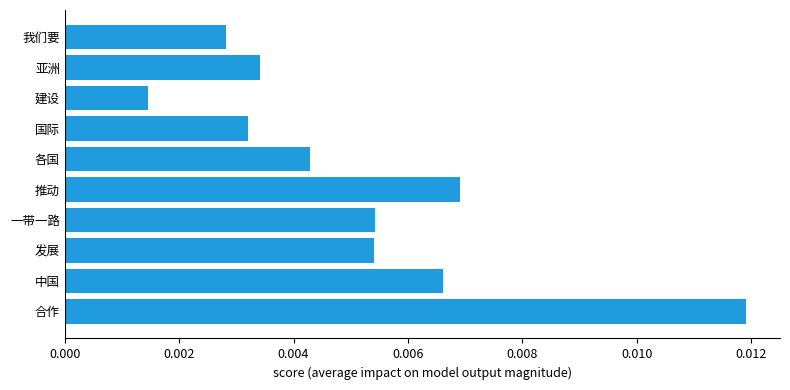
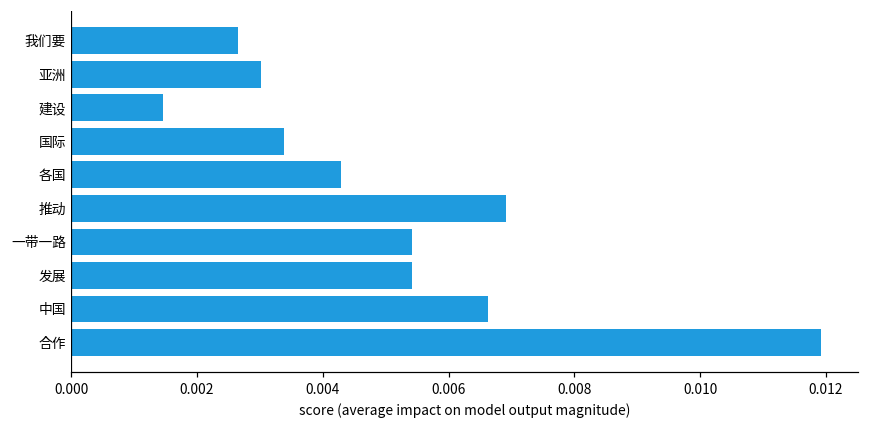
我们要: 0.0028 -> 0.0027
亚洲: 0.0034 -> 0.0030
国际: 0.0032 -> 0.0034
